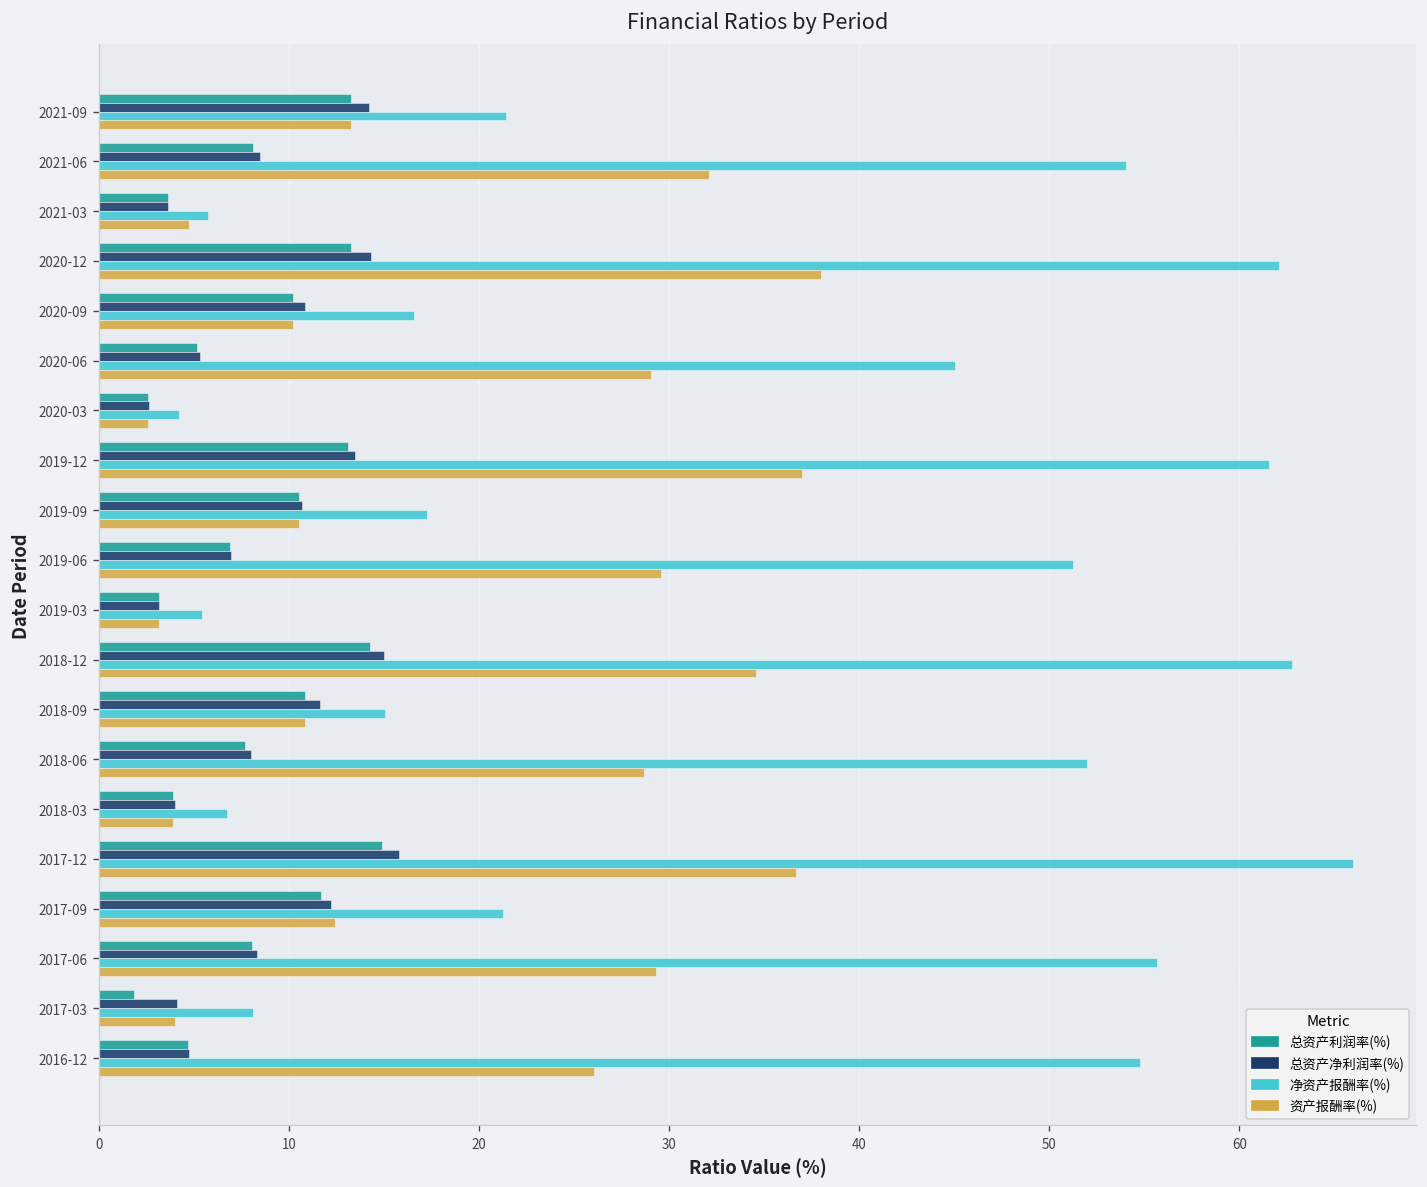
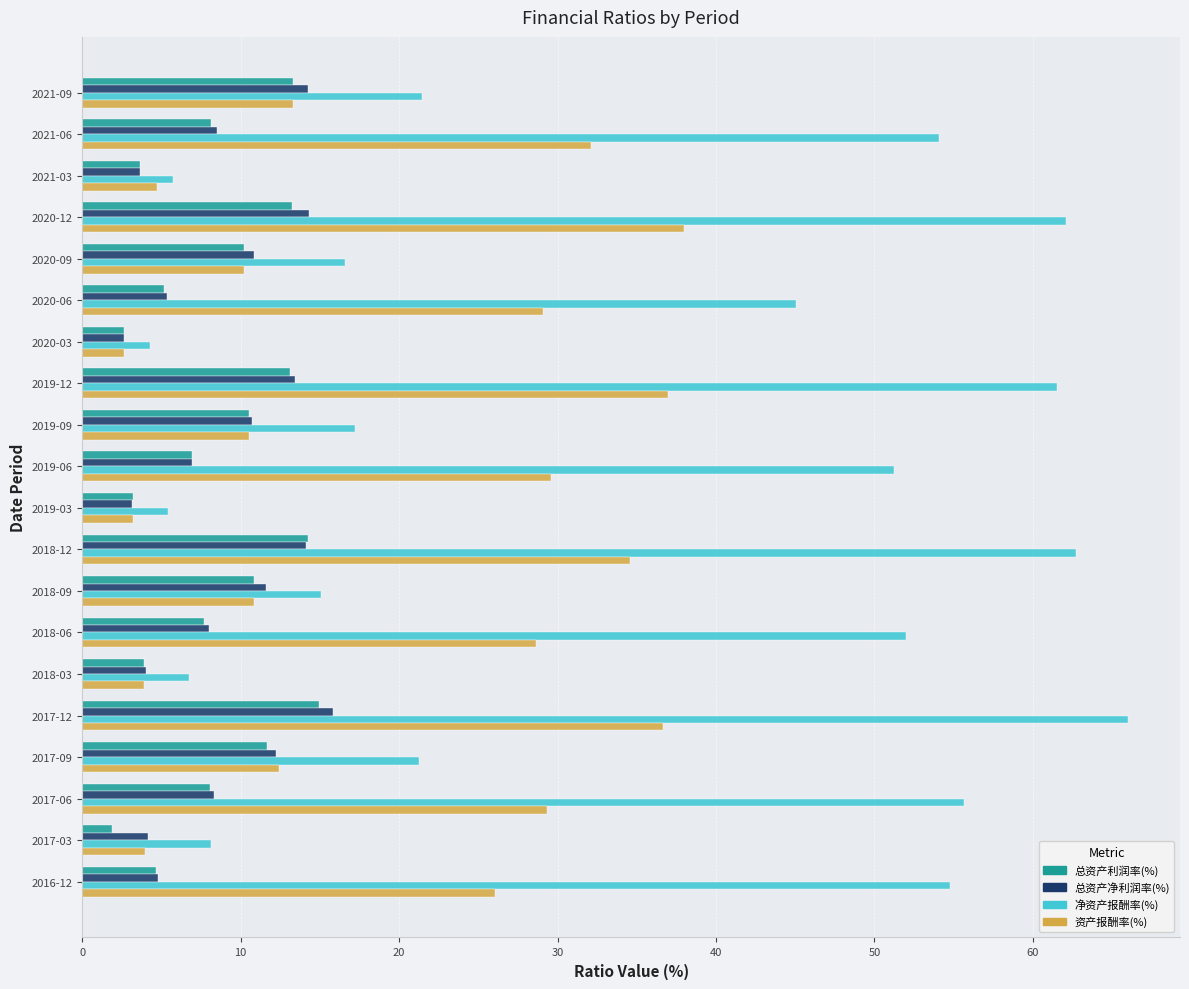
总资产净利润率(%), 2018-12: 15.0 -> 14.1
